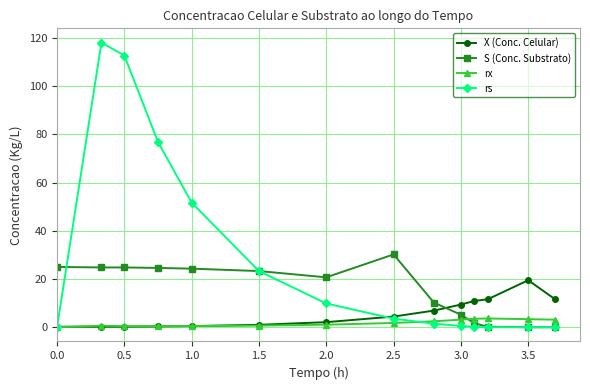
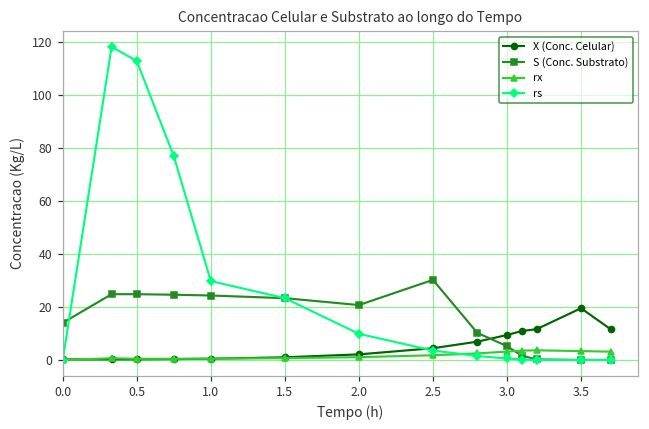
S (Conc. Substrato), 0.0: 25 -> 14
rs, 1.0: 52 -> 30
